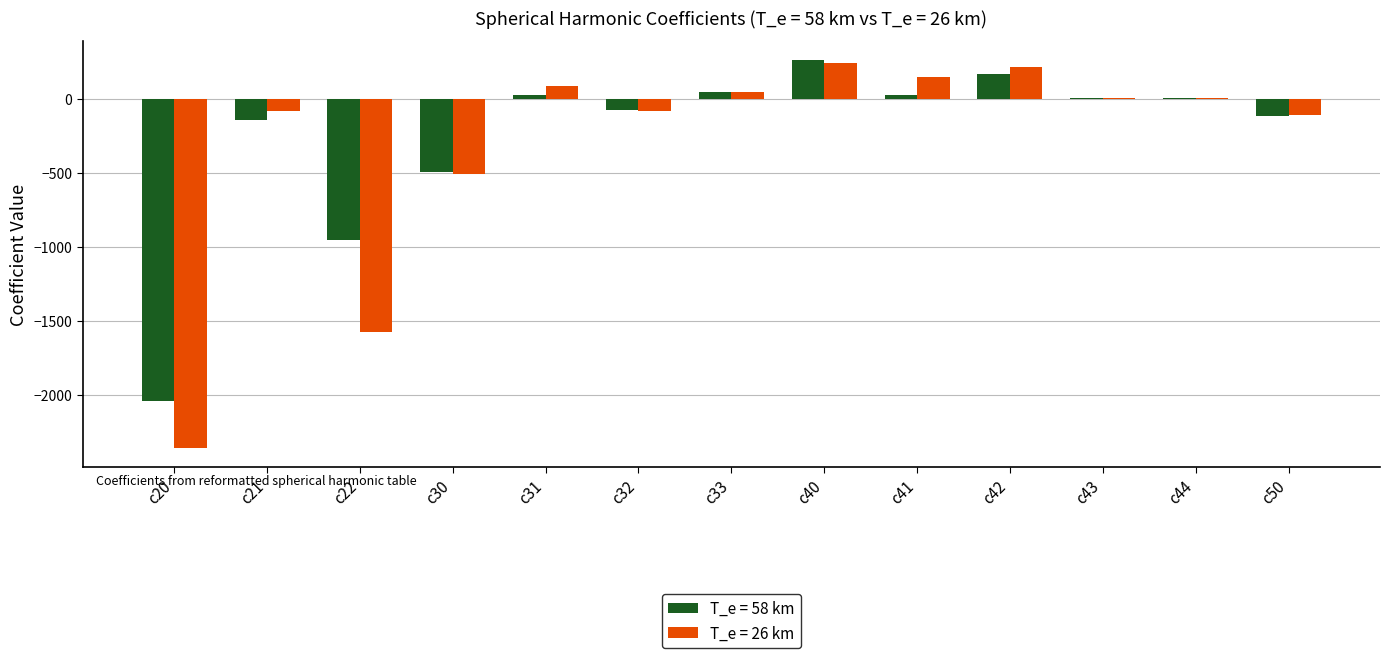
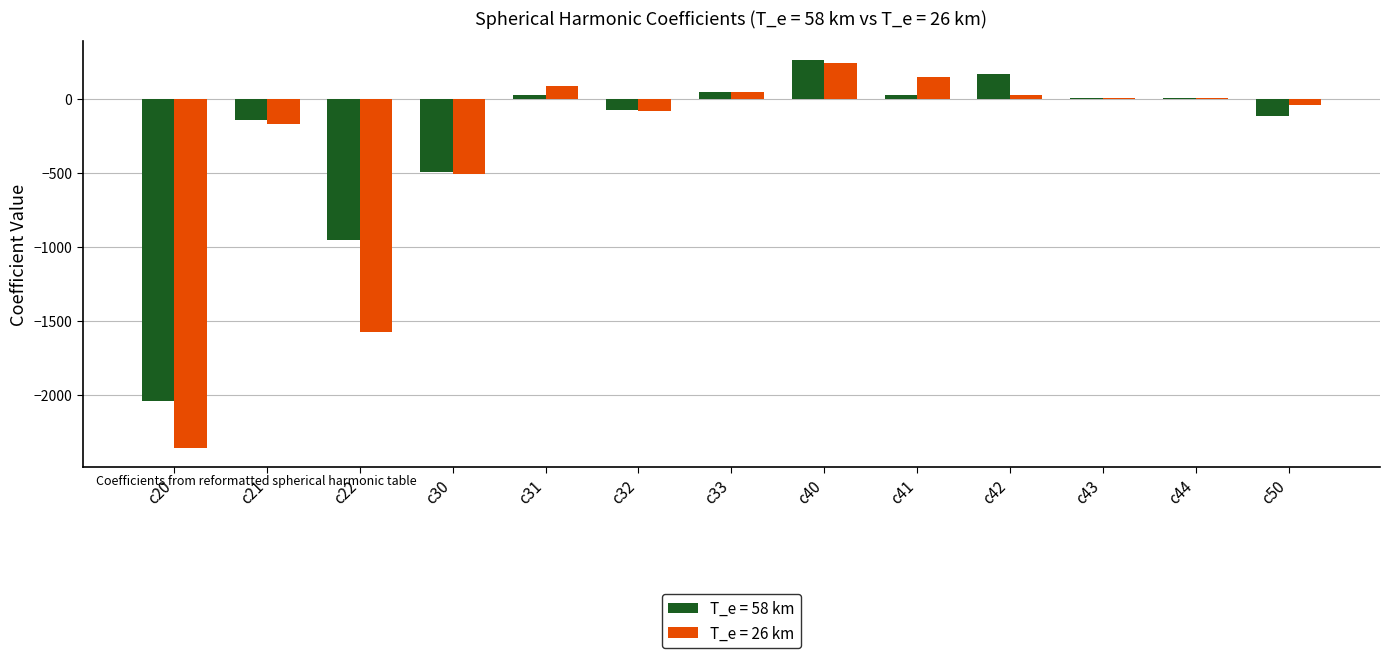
T_e = 26 km, c21: -80 -> -170
T_e = 26 km, c42: 220 -> 30
T_e = 26 km, c50: -110 -> -40
